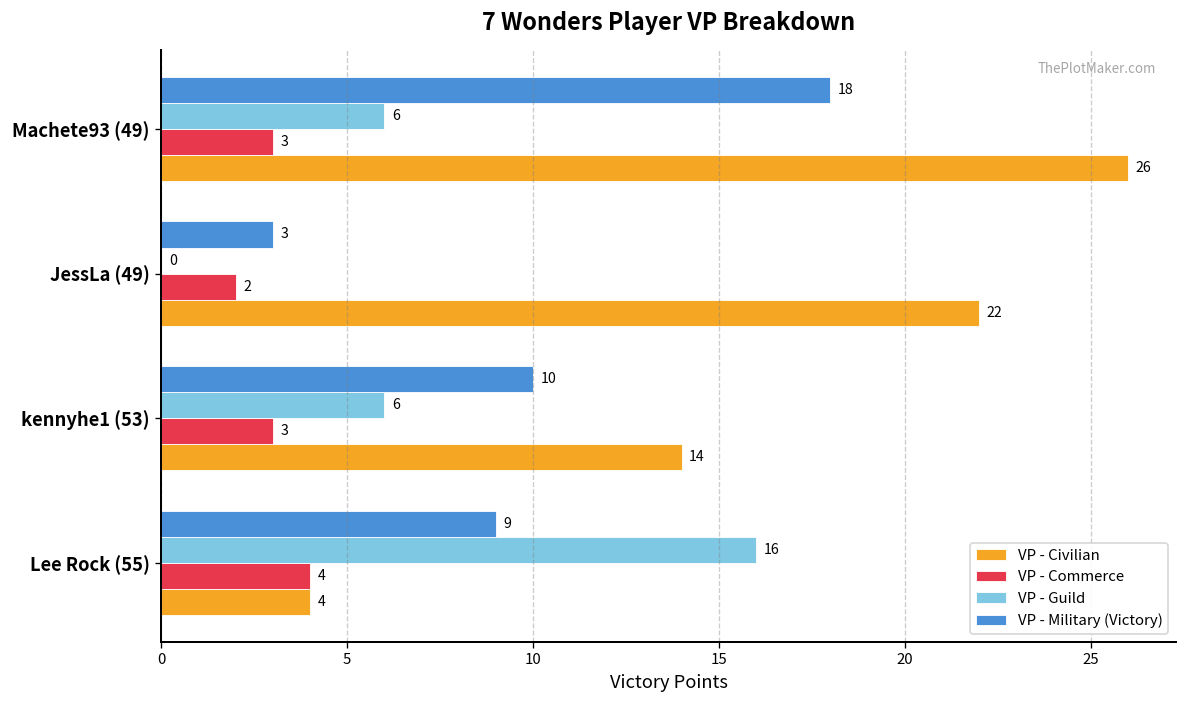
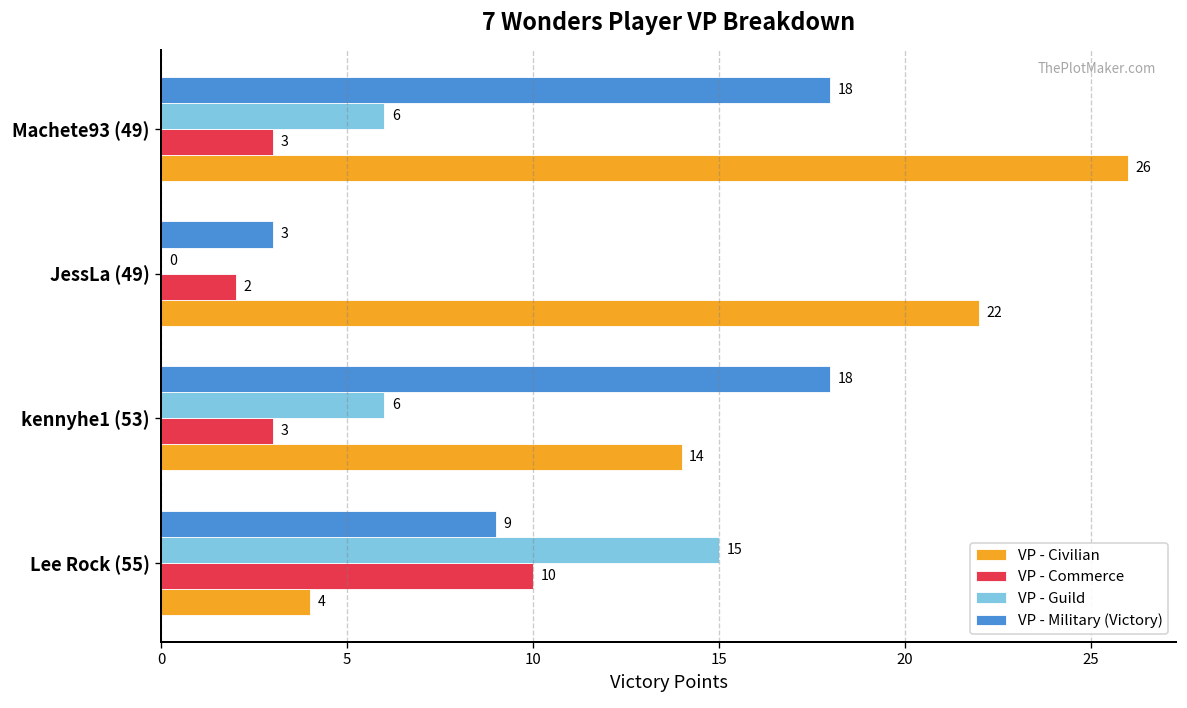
VP - Military (Victory), kennyhe1 (53): 10 -> 18
VP - Guild, Lee Rock (55): 16 -> 15
VP - Commerce, Lee Rock (55): 4 -> 10
